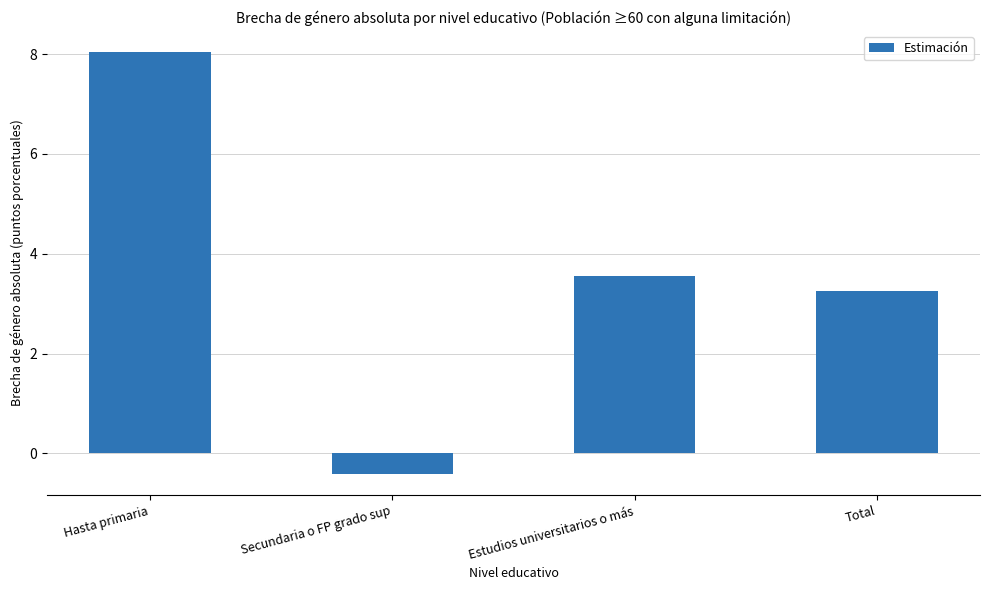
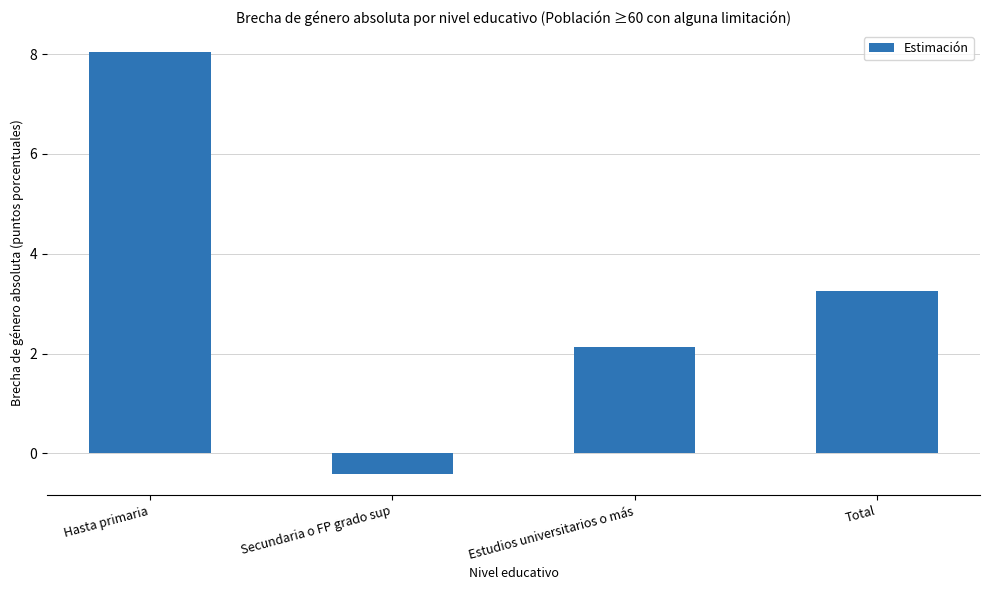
Estudios universitarios o más: 3.6 -> 2.1
